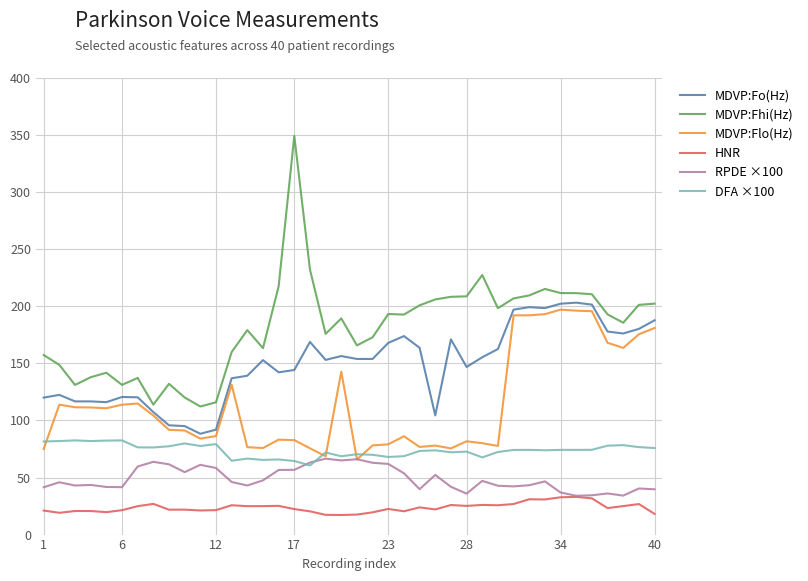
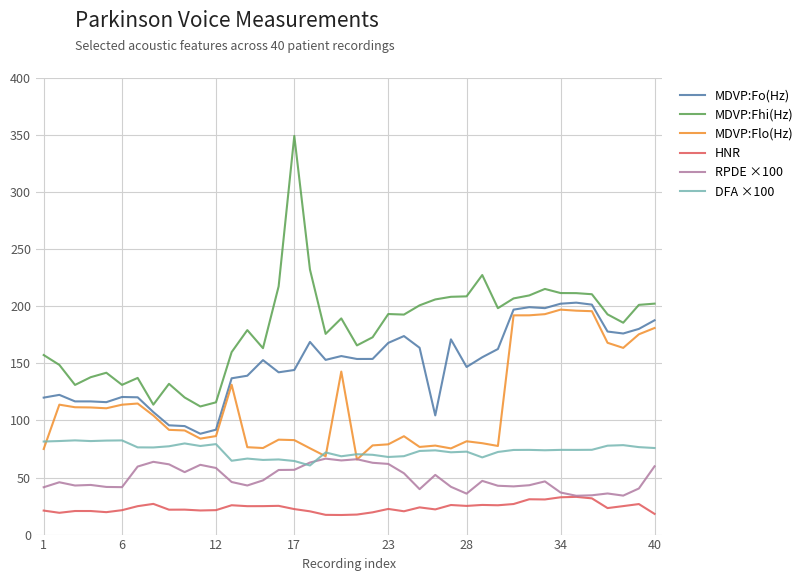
RPDE ×100, 40: 40 -> 60
